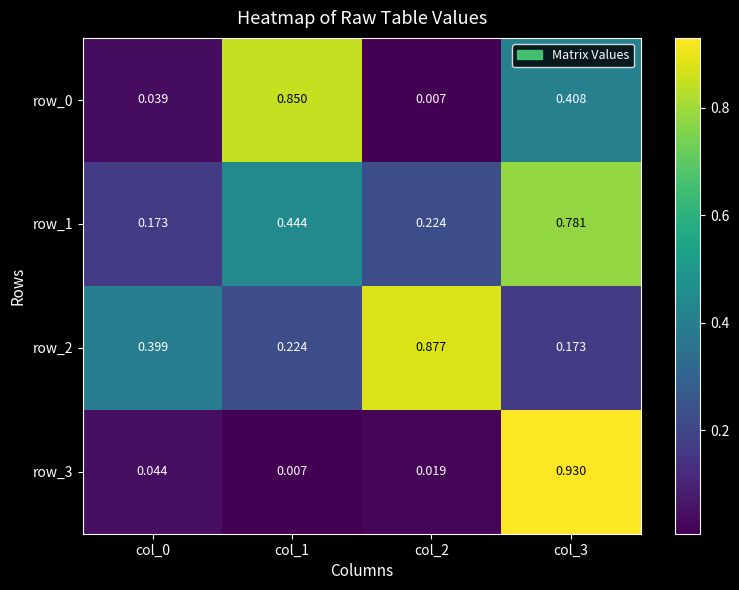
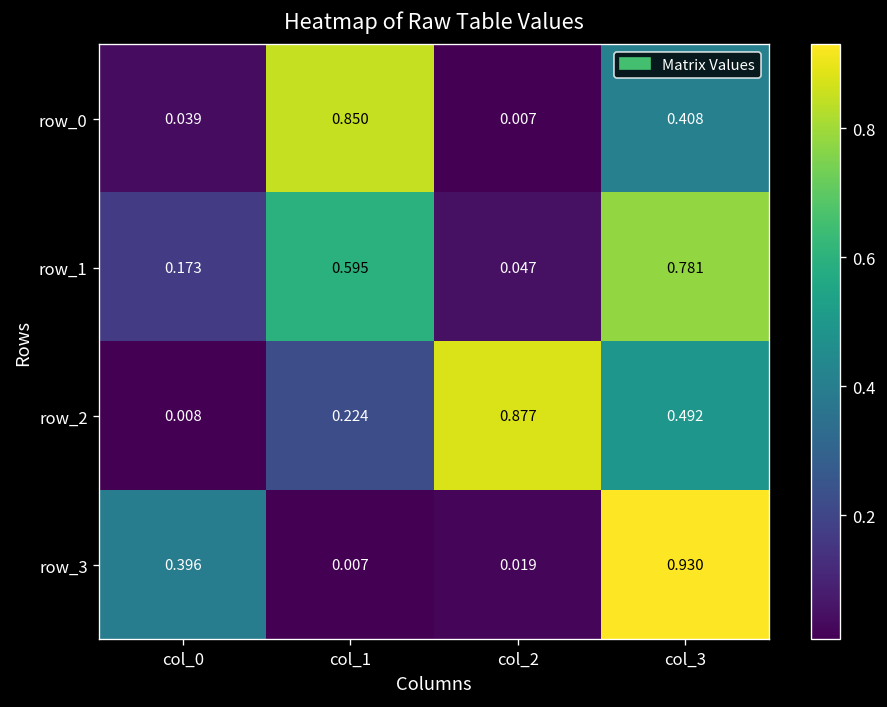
row_1, col_1: 0.444 -> 0.595
row_1, col_2: 0.224 -> 0.047
row_2, col_0: 0.399 -> 0.008
row_2, col_3: 0.173 -> 0.492
row_3, col_0: 0.044 -> 0.396
